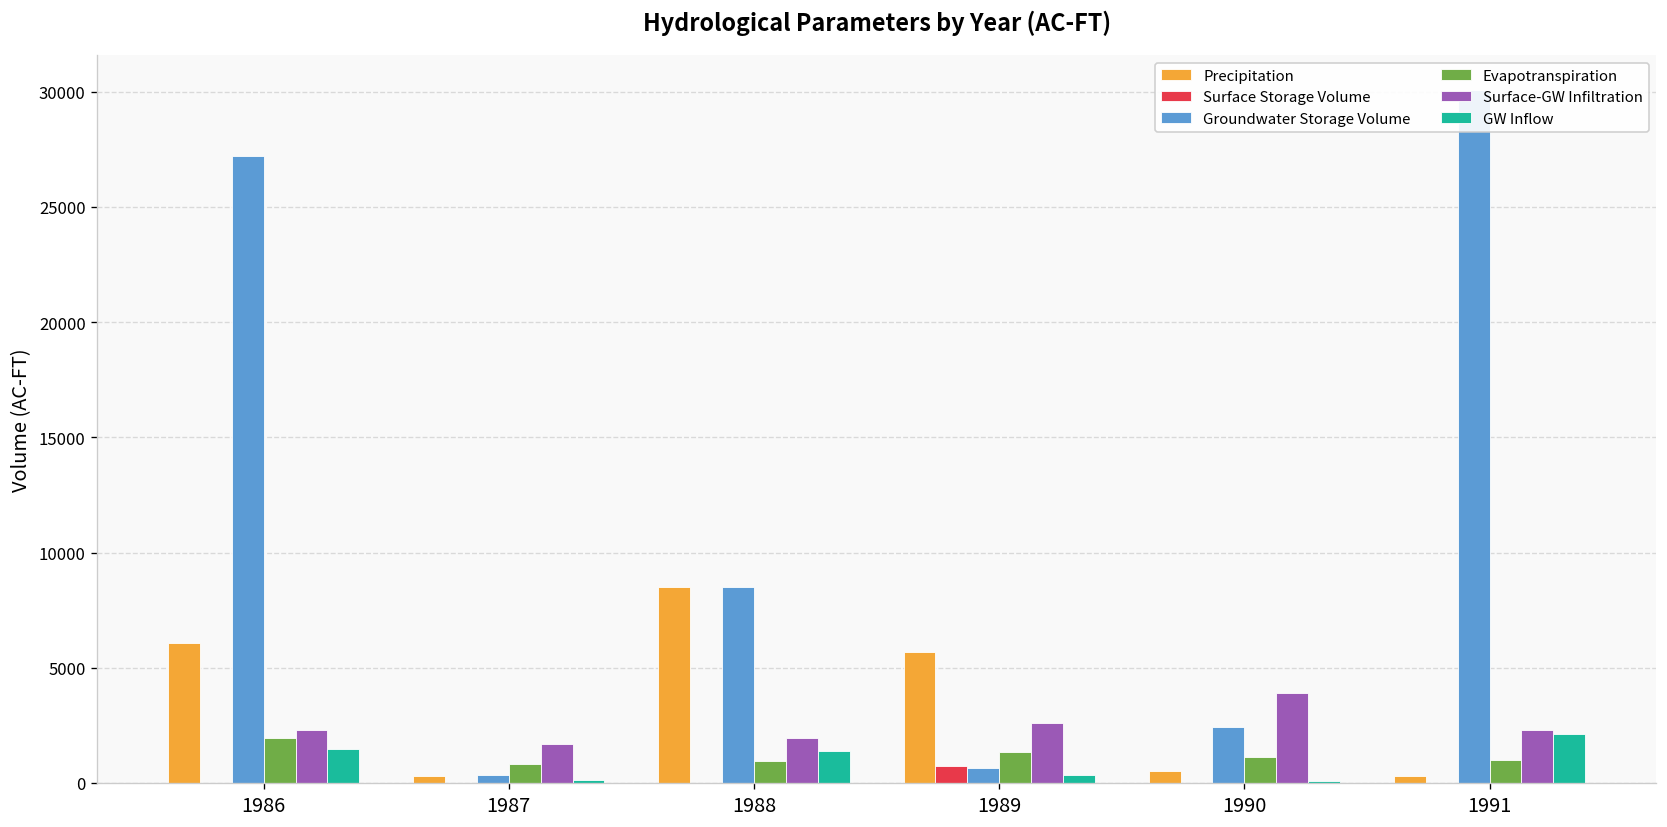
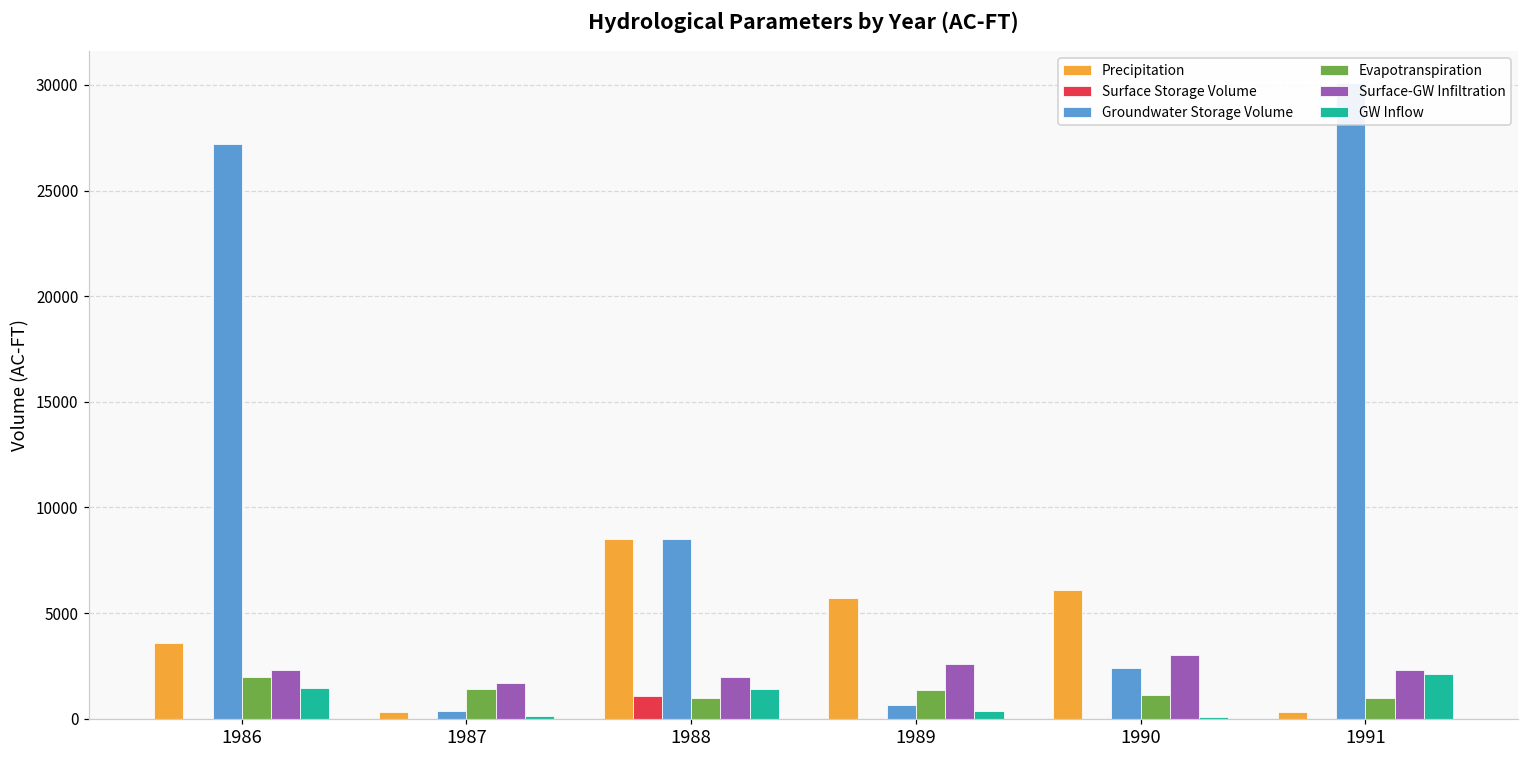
Precipitation, 1986: 6100 -> 3600
Evapotranspiration, 1987: 800 -> 1400
Surface Storage Volume, 1988: 0 -> 1100
Surface Storage Volume, 1989: 700 -> 0
Precipitation, 1990: 500 -> 6100
Surface-GW Infiltration, 1990: 3900 -> 3000
